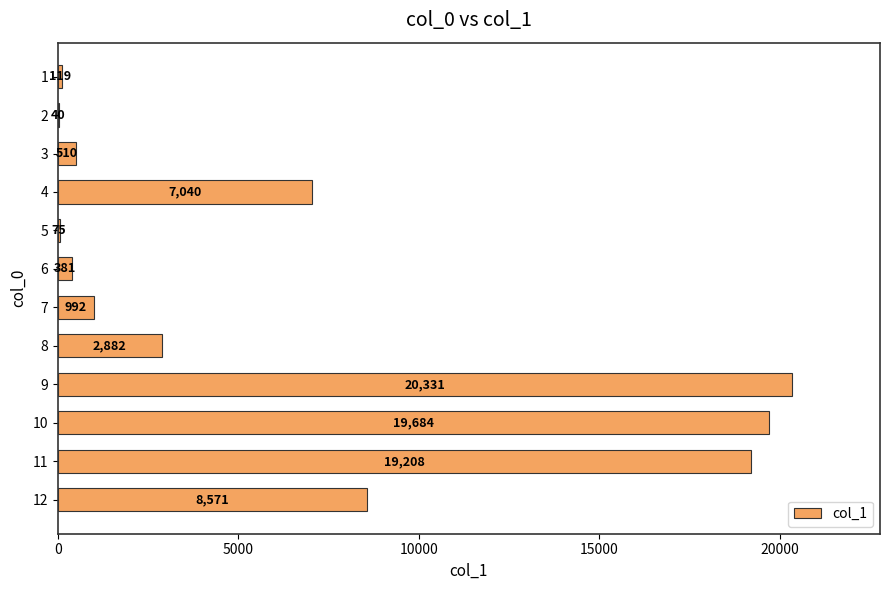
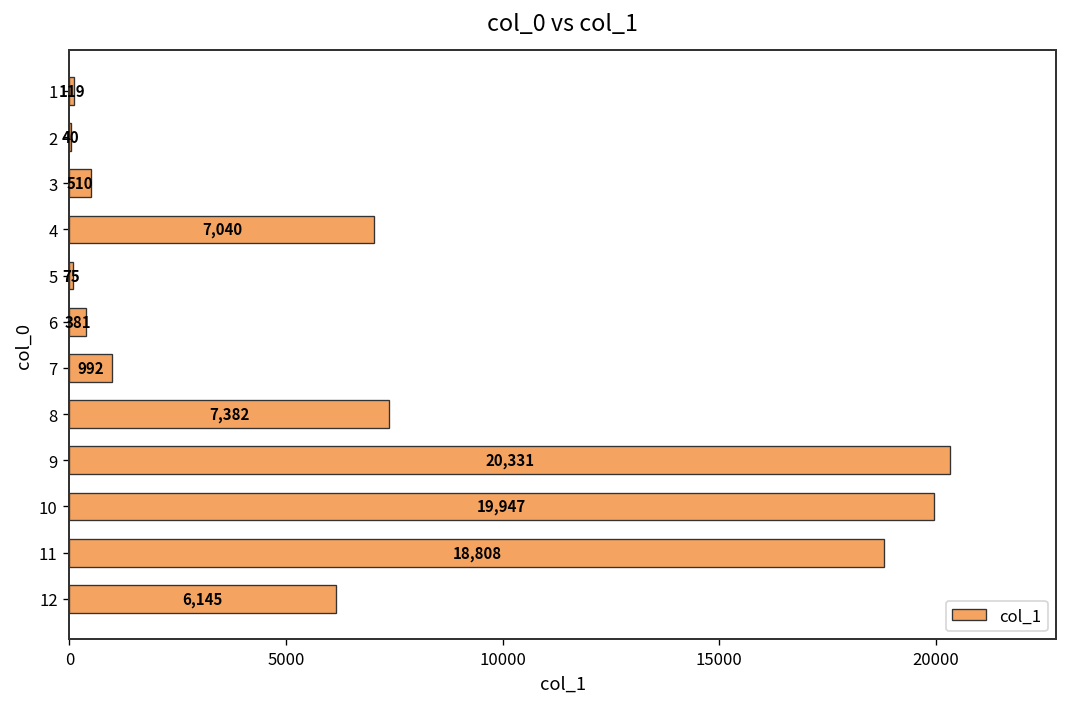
8: 2,882 -> 7,382
10: 19,684 -> 19,947
11: 19,208 -> 18,808
12: 8,571 -> 6,145
